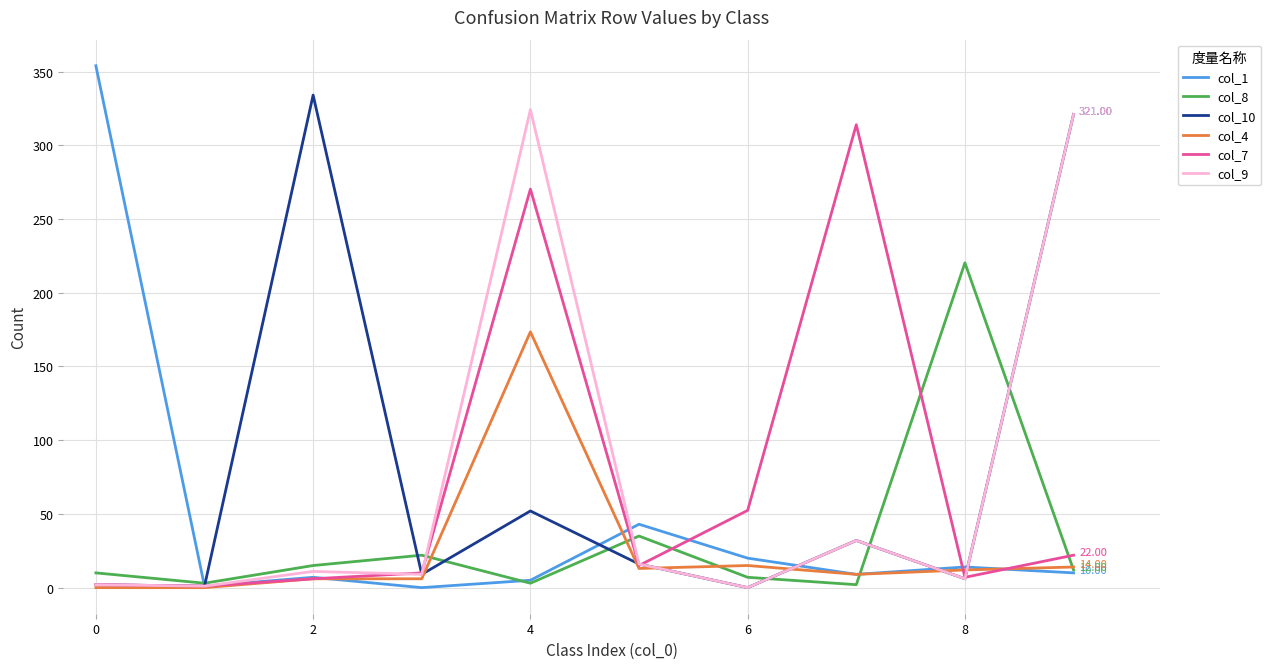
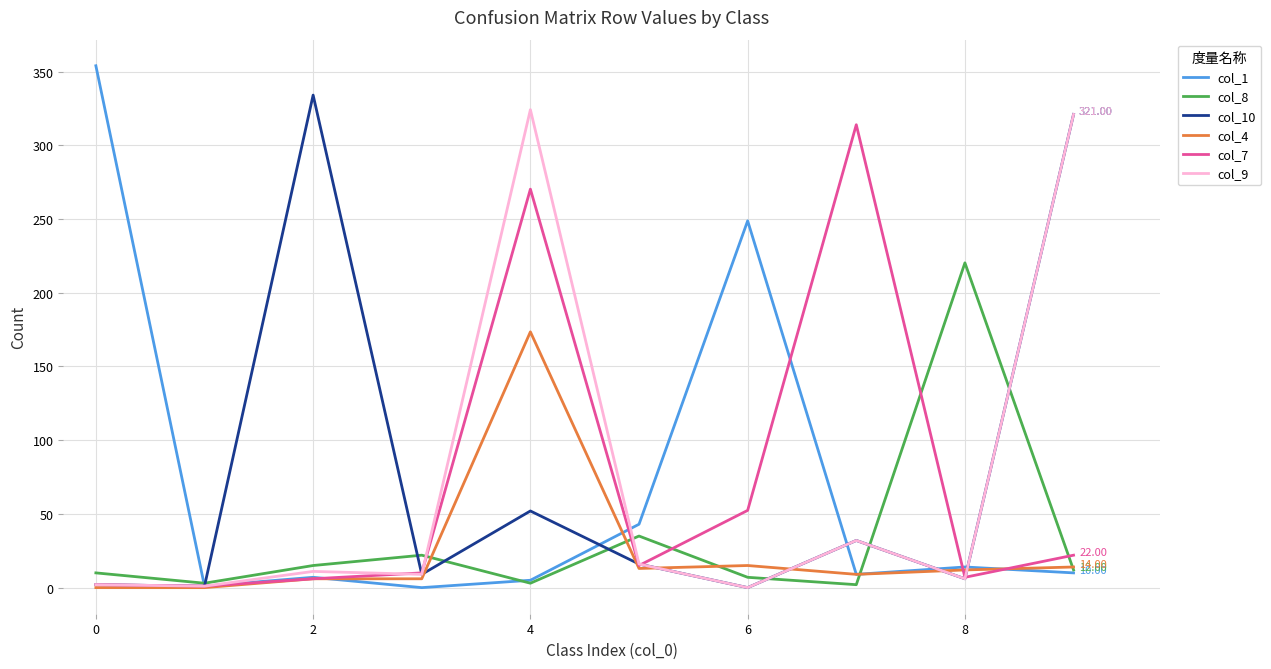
col_1, 6: 20 -> 249
